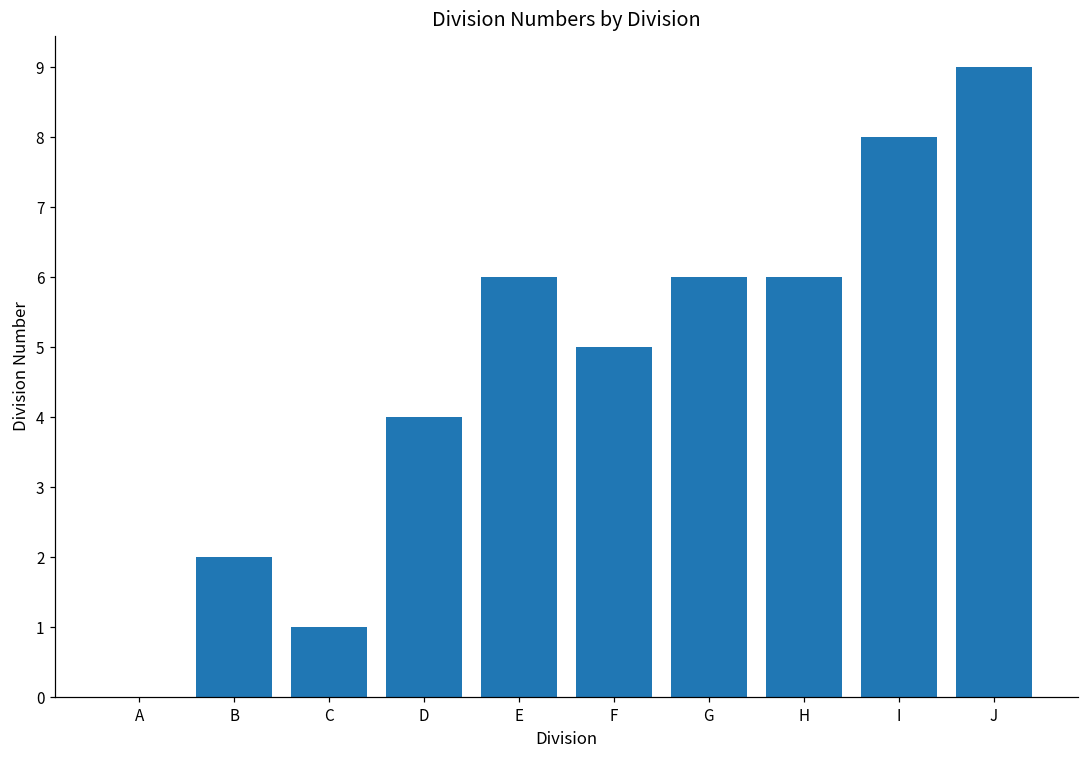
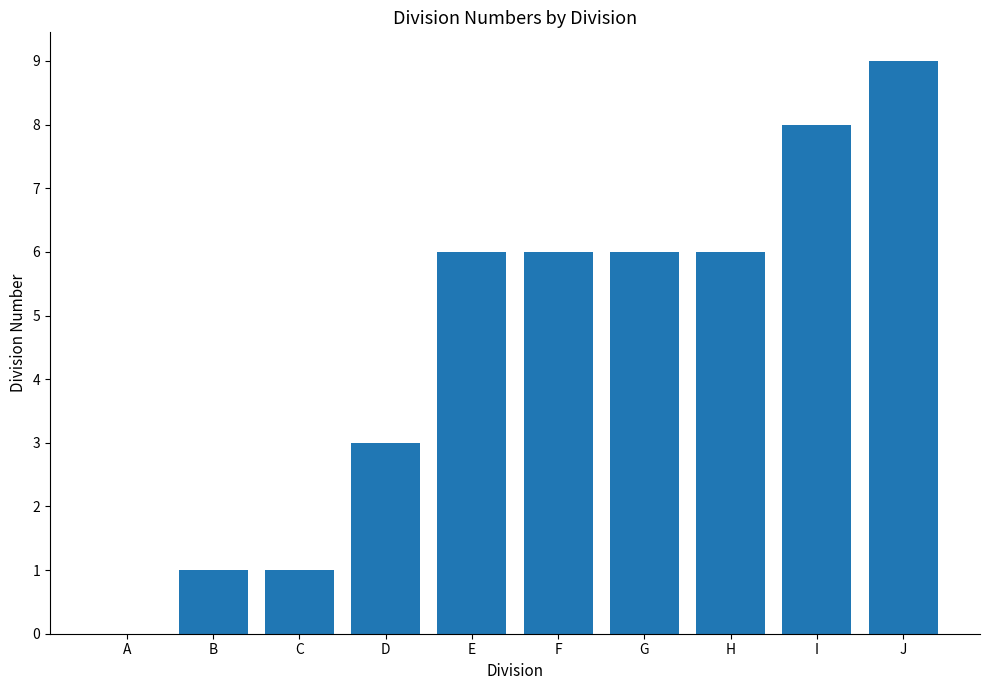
B: 2 -> 1
D: 4 -> 3
F: 5 -> 6
